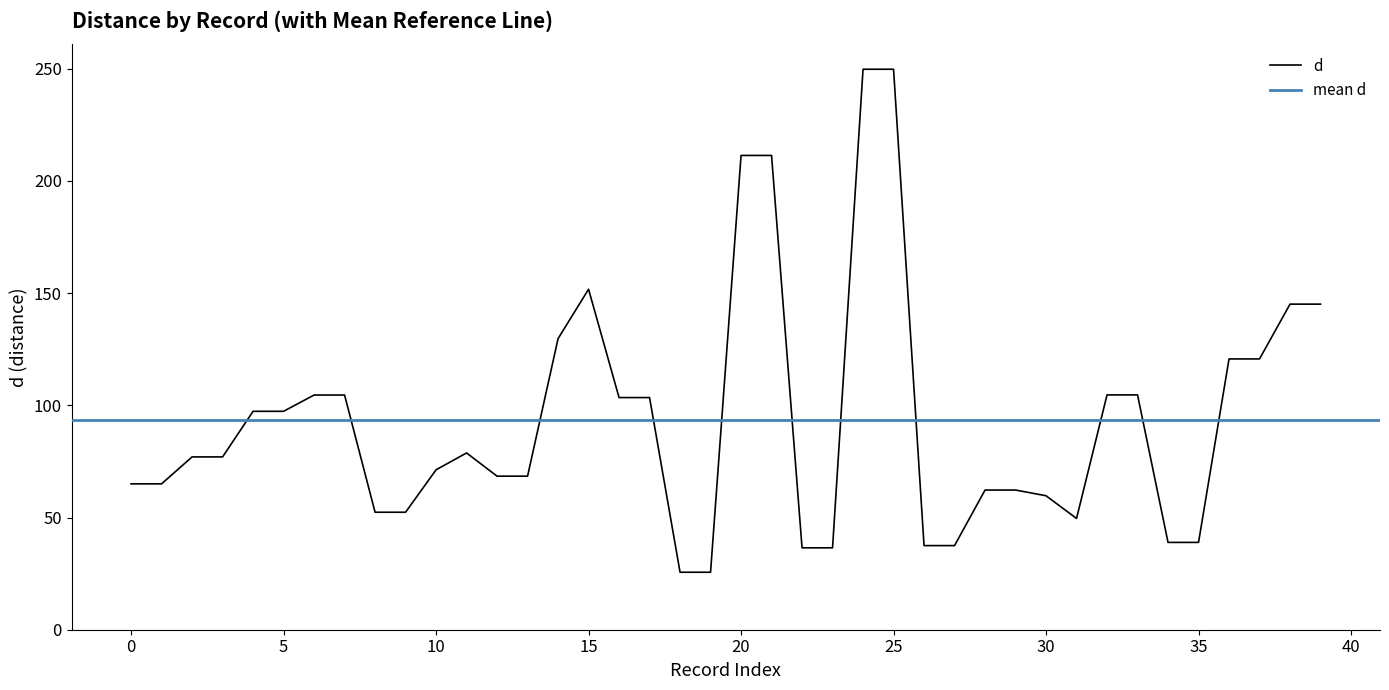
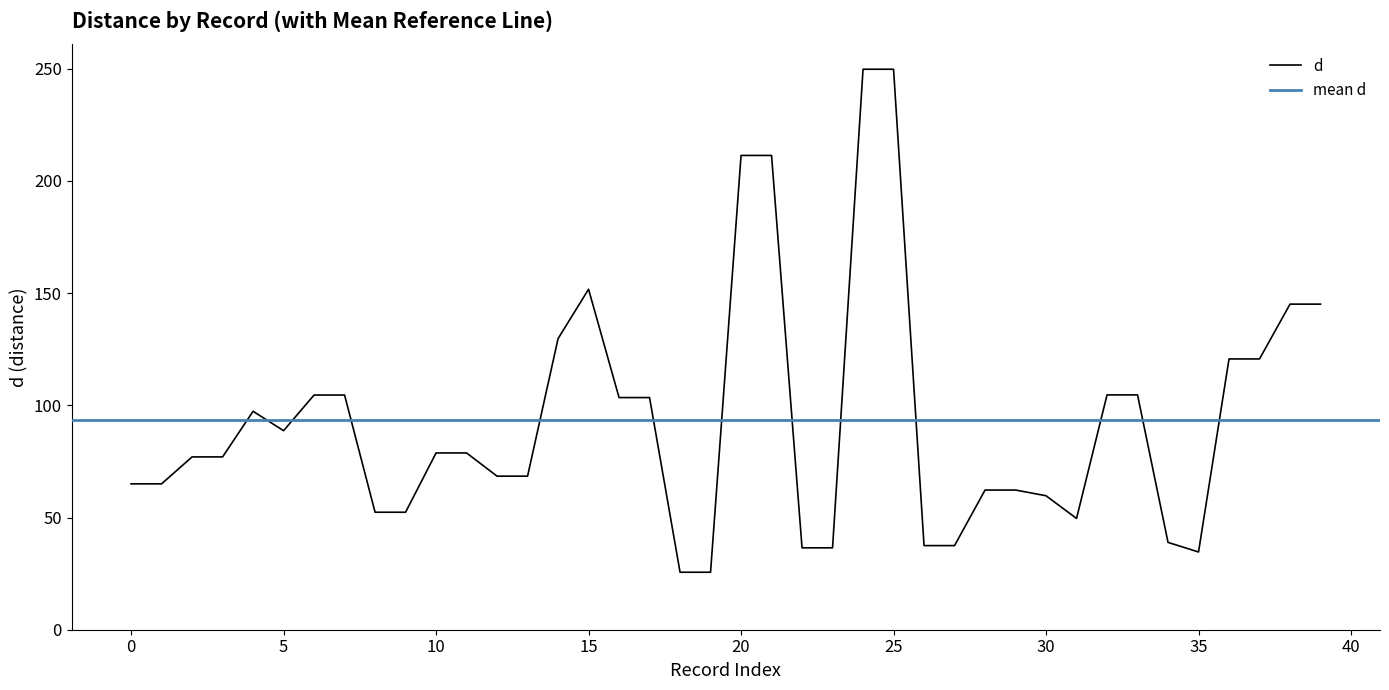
5: 97 -> 89
10: 71 -> 79
35: 39 -> 35
